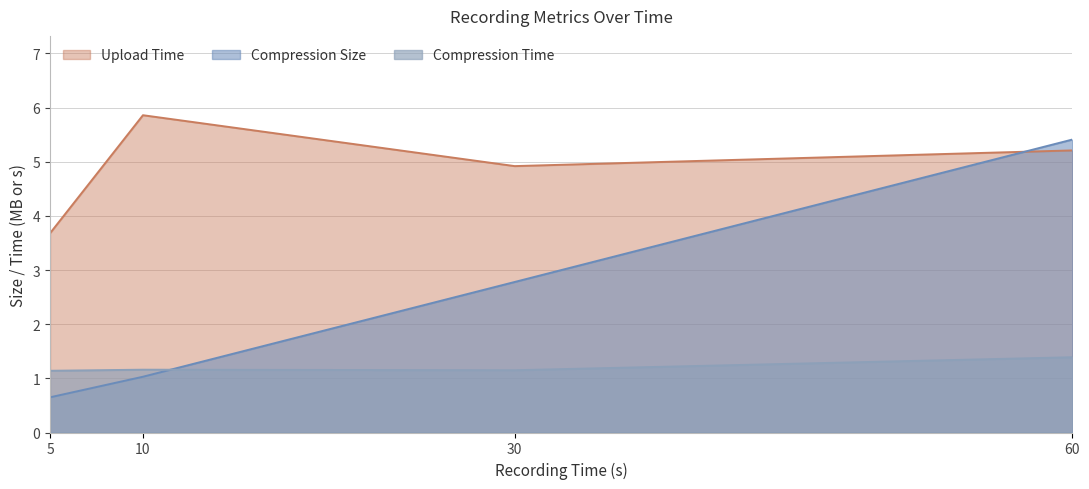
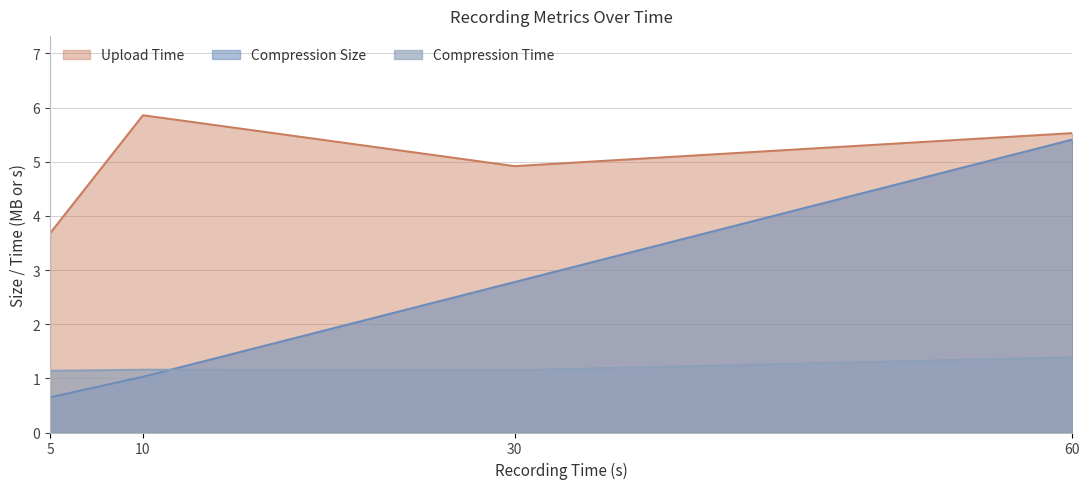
Upload Time, 60: 5.2 -> 5.5
